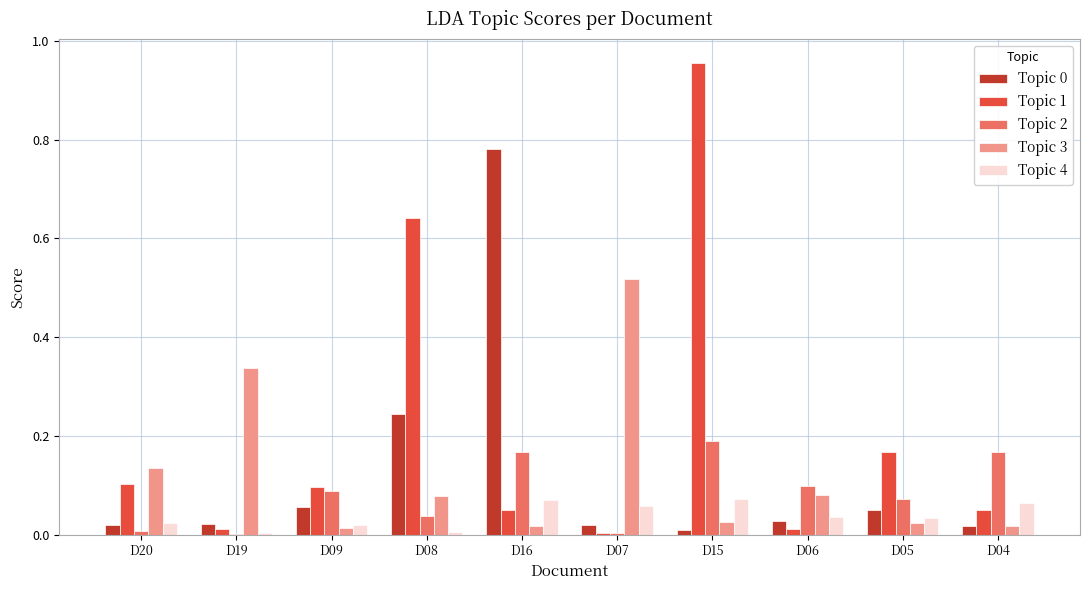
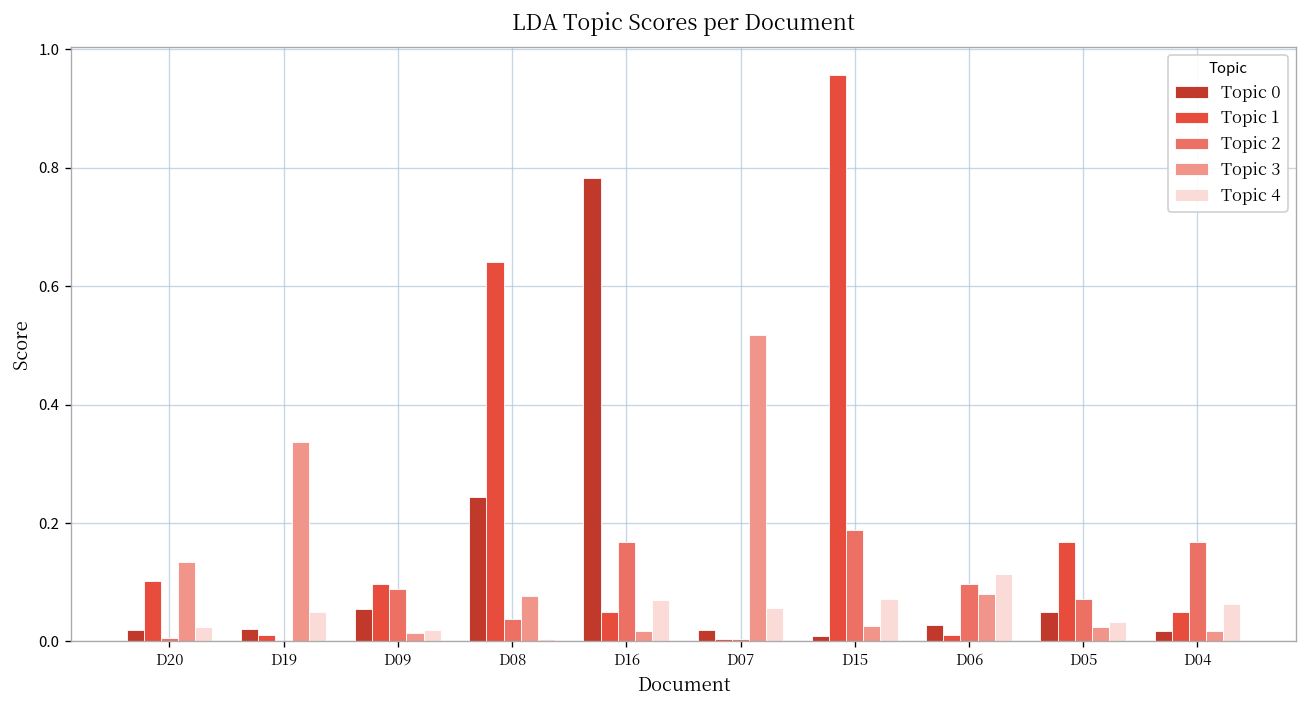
Topic 4, D19: 0.00 -> 0.05
Topic 4, D06: 0.03 -> 0.11
